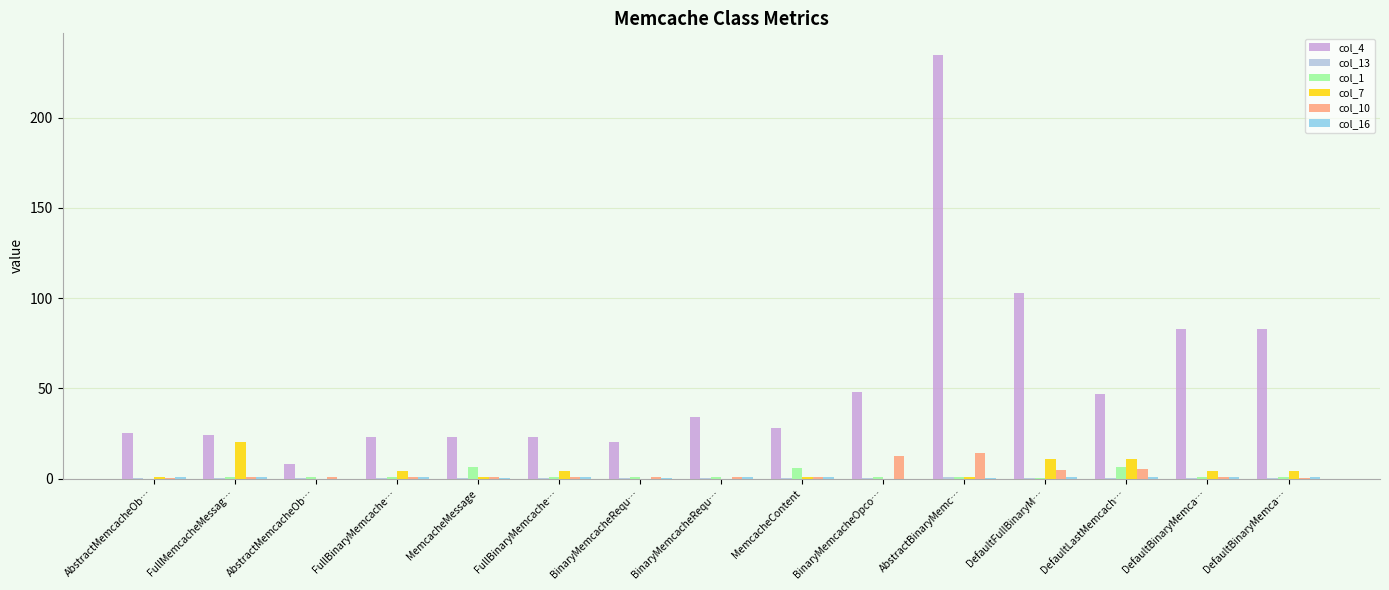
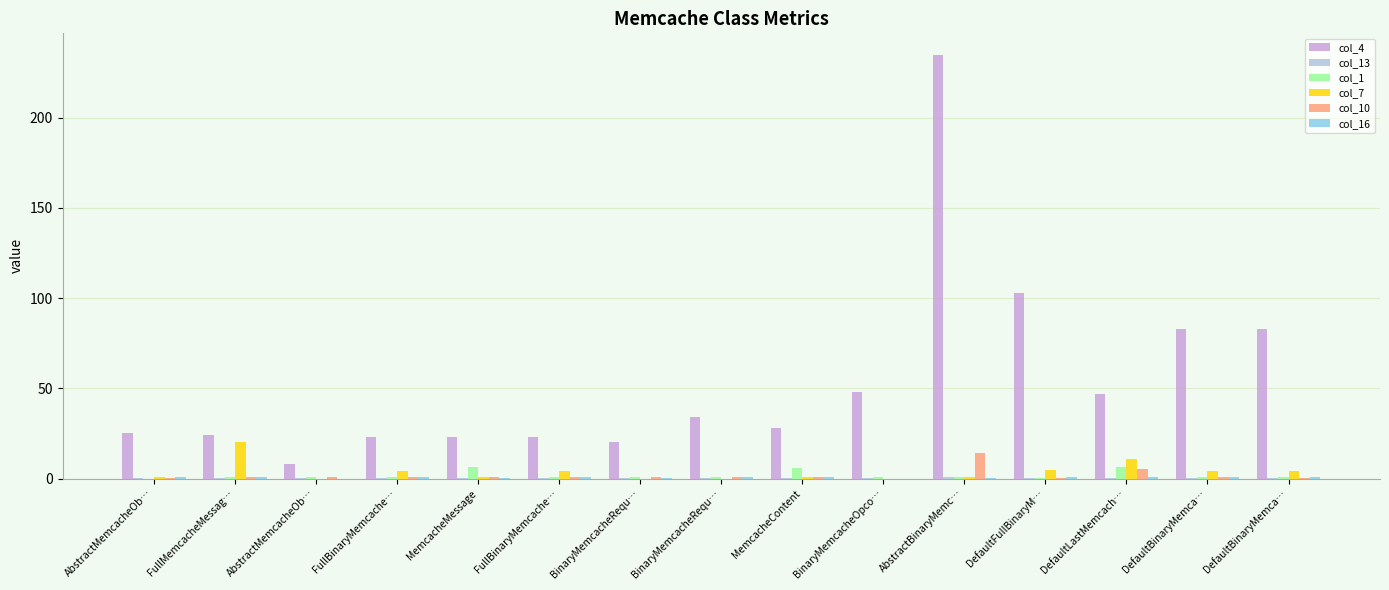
col_10, BinaryMemcacheOpco…: 12 -> 0
col_7, DefaultFullBinaryM…: 11 -> 5
col_10, DefaultFullBinaryM…: 5 -> 0
